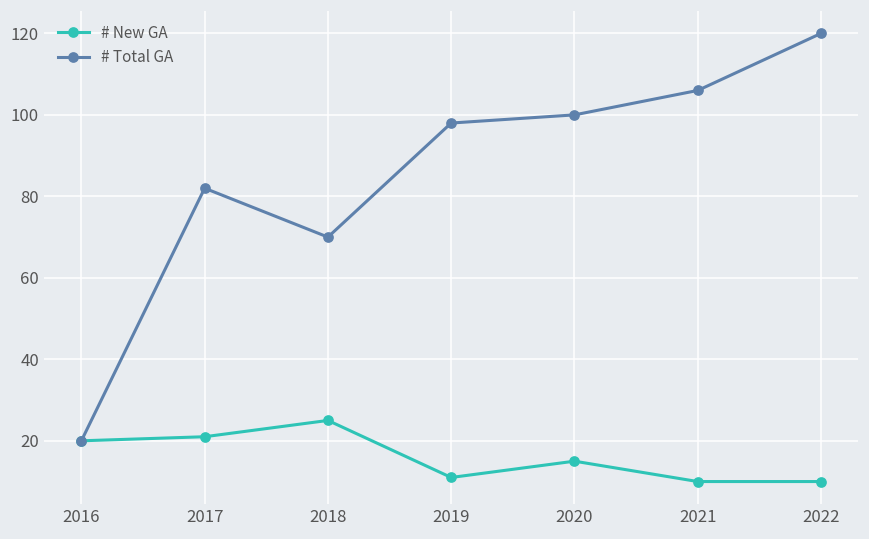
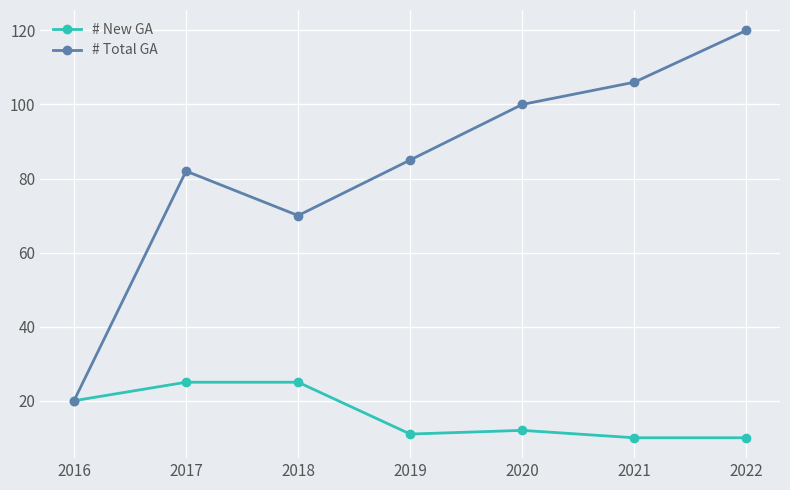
# New GA, 2017: 21 -> 25
# Total GA, 2019: 98 -> 85
# New GA, 2020: 15 -> 12
